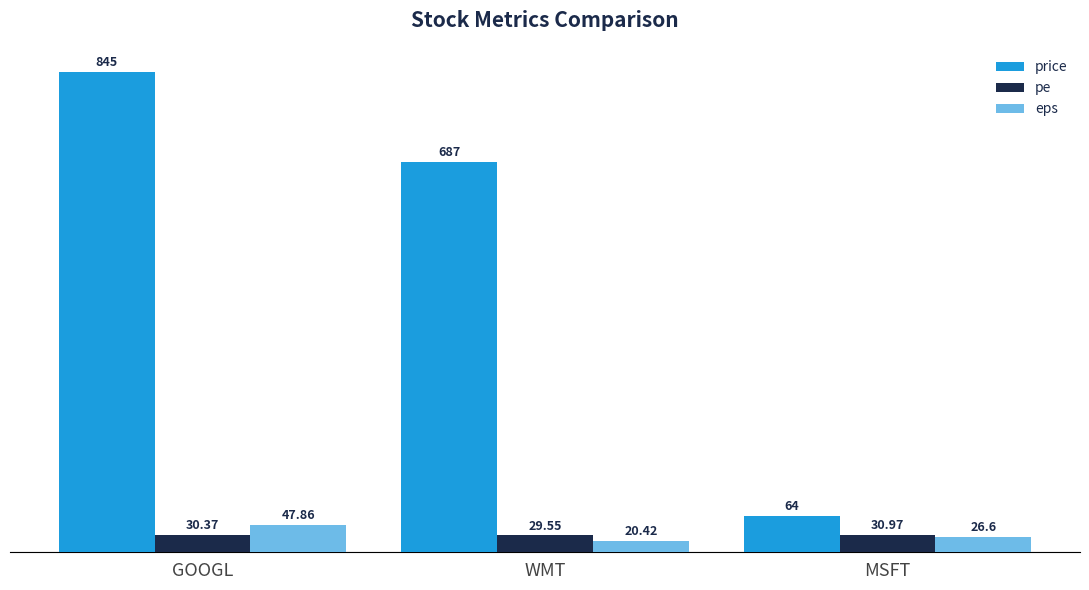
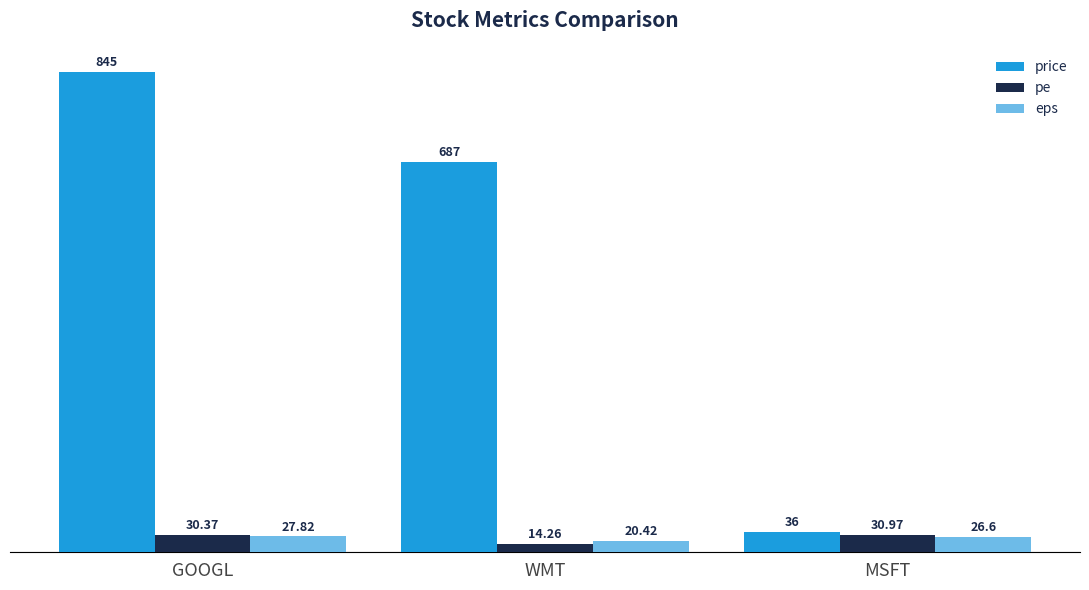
eps, GOOGL: 47.86 -> 27.82
pe, WMT: 29.55 -> 14.26
price, MSFT: 64 -> 36
